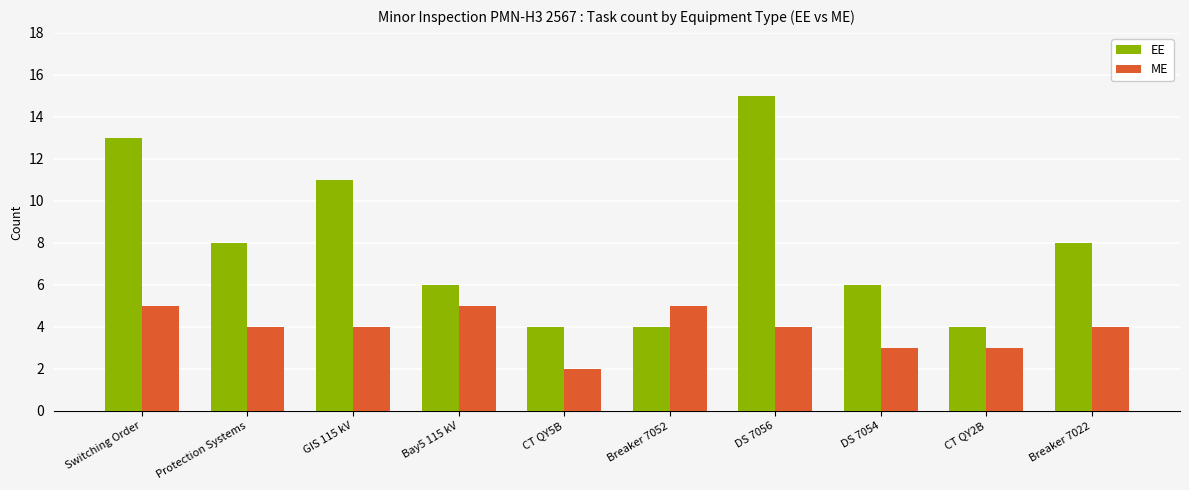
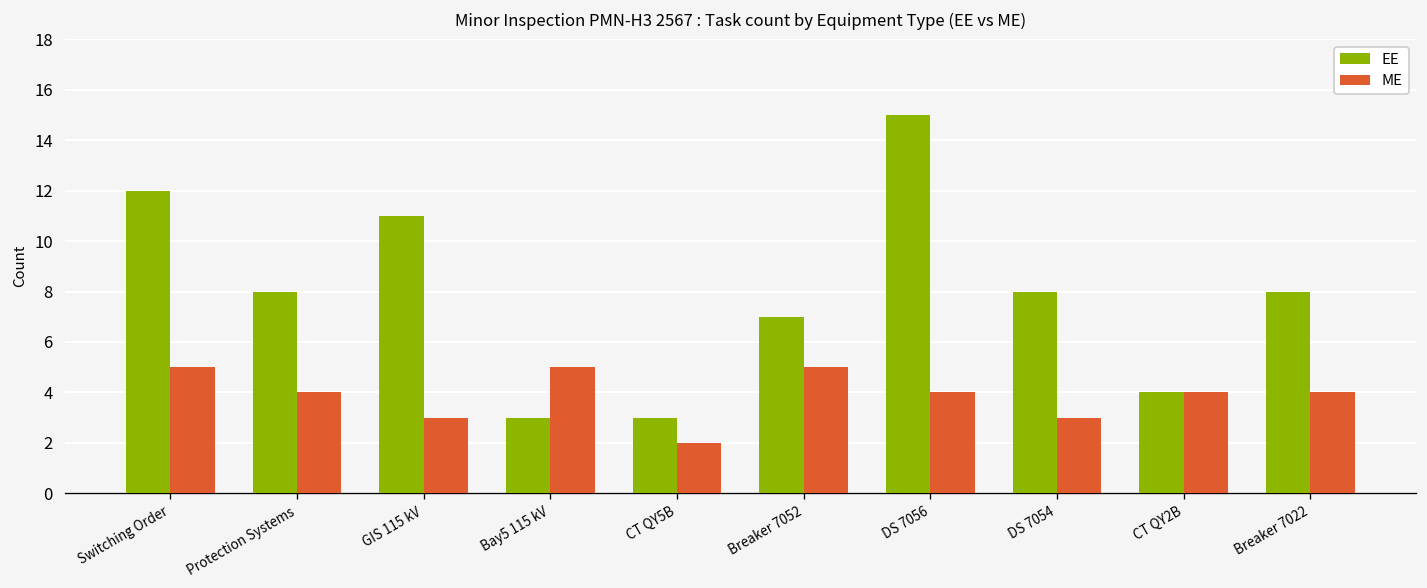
EE, Switching Order: 13 -> 12
ME, GIS 115 kV: 4 -> 3
EE, Bay5 115 kV: 6 -> 3
EE, CT QY5B: 4 -> 3
EE, Breaker 7052: 4 -> 7
EE, DS 7054: 6 -> 8
ME, CT QY2B: 3 -> 4
